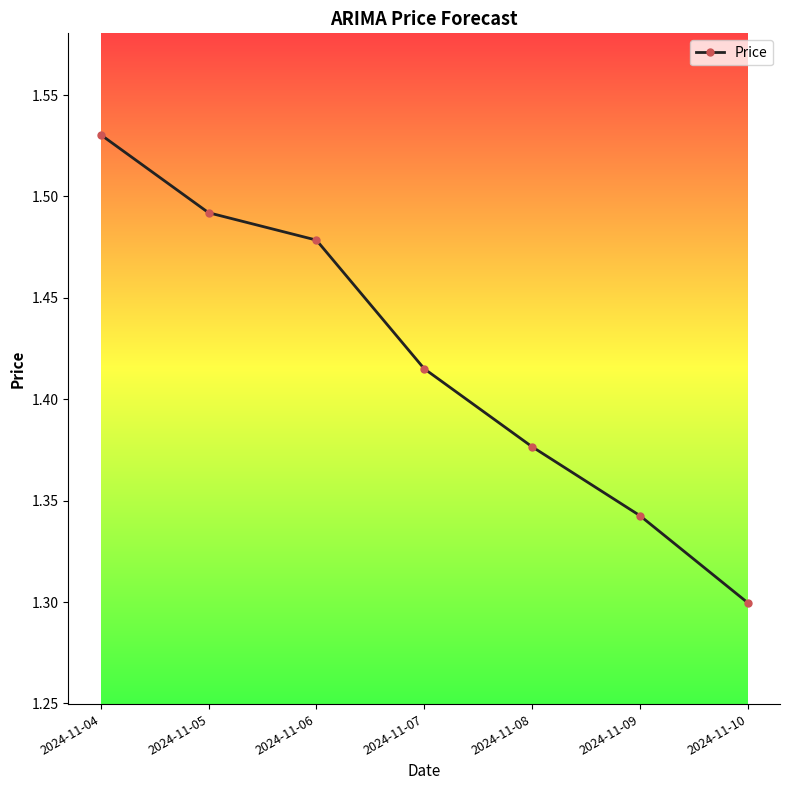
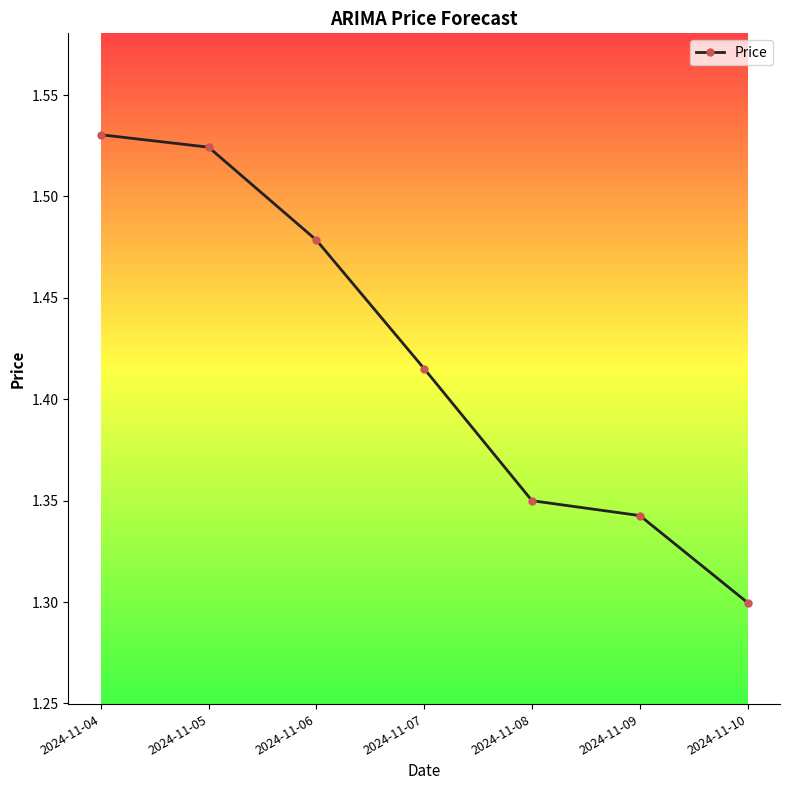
2024-11-05: 1.492 -> 1.524
2024-11-08: 1.377 -> 1.350
